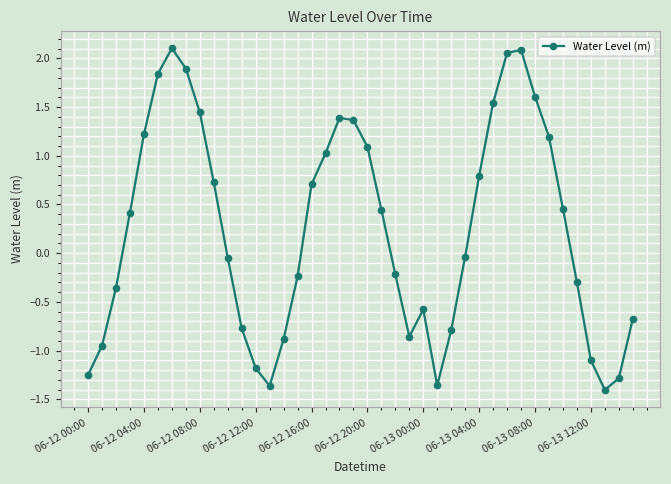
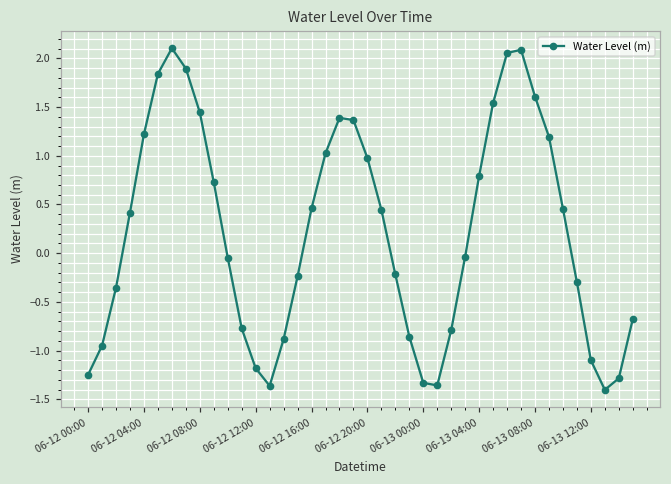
06-12 16:00: 0.7 -> 0.5
06-12 20:00: 1.1 -> 1.0
06-13 00:00: -0.6 -> -1.3
